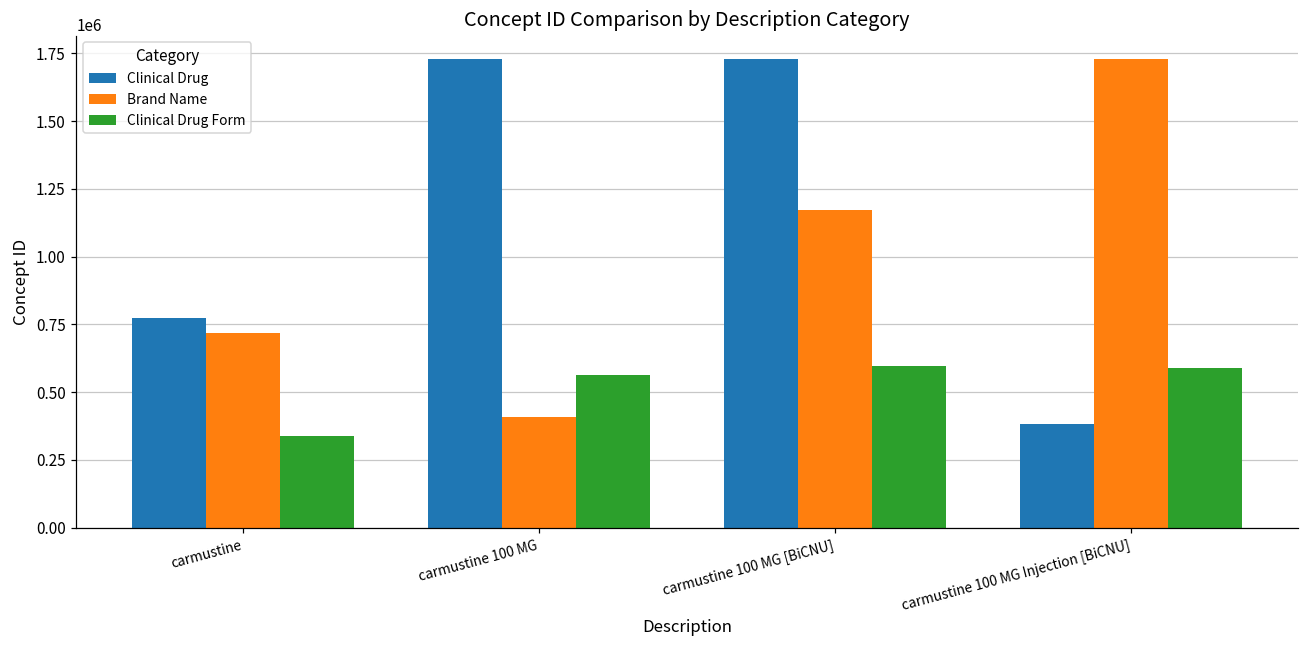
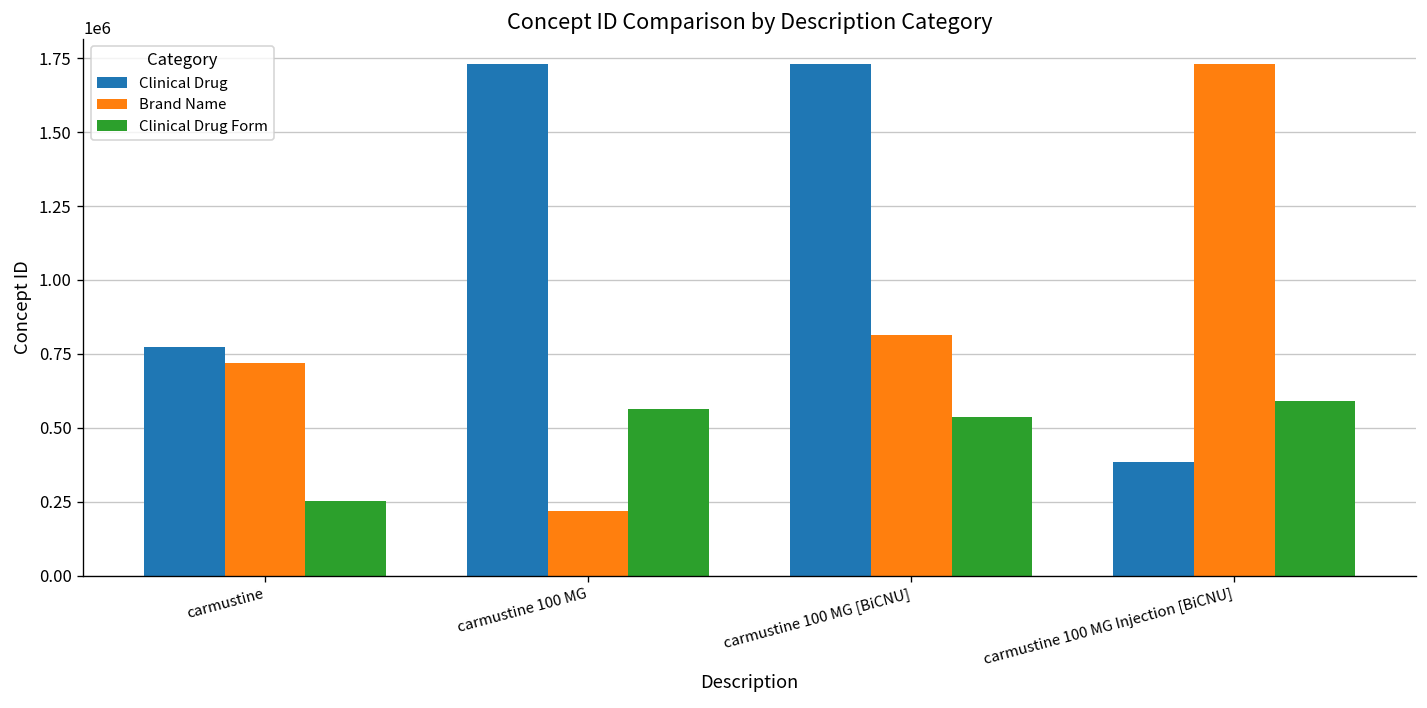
Clinical Drug Form, carmustine: 340000 -> 250000
Brand Name, carmustine 100 MG: 410000 -> 220000
Brand Name, carmustine 100 MG [BiCNU]: 1170000 -> 810000
Clinical Drug Form, carmustine 100 MG [BiCNU]: 600000 -> 540000
